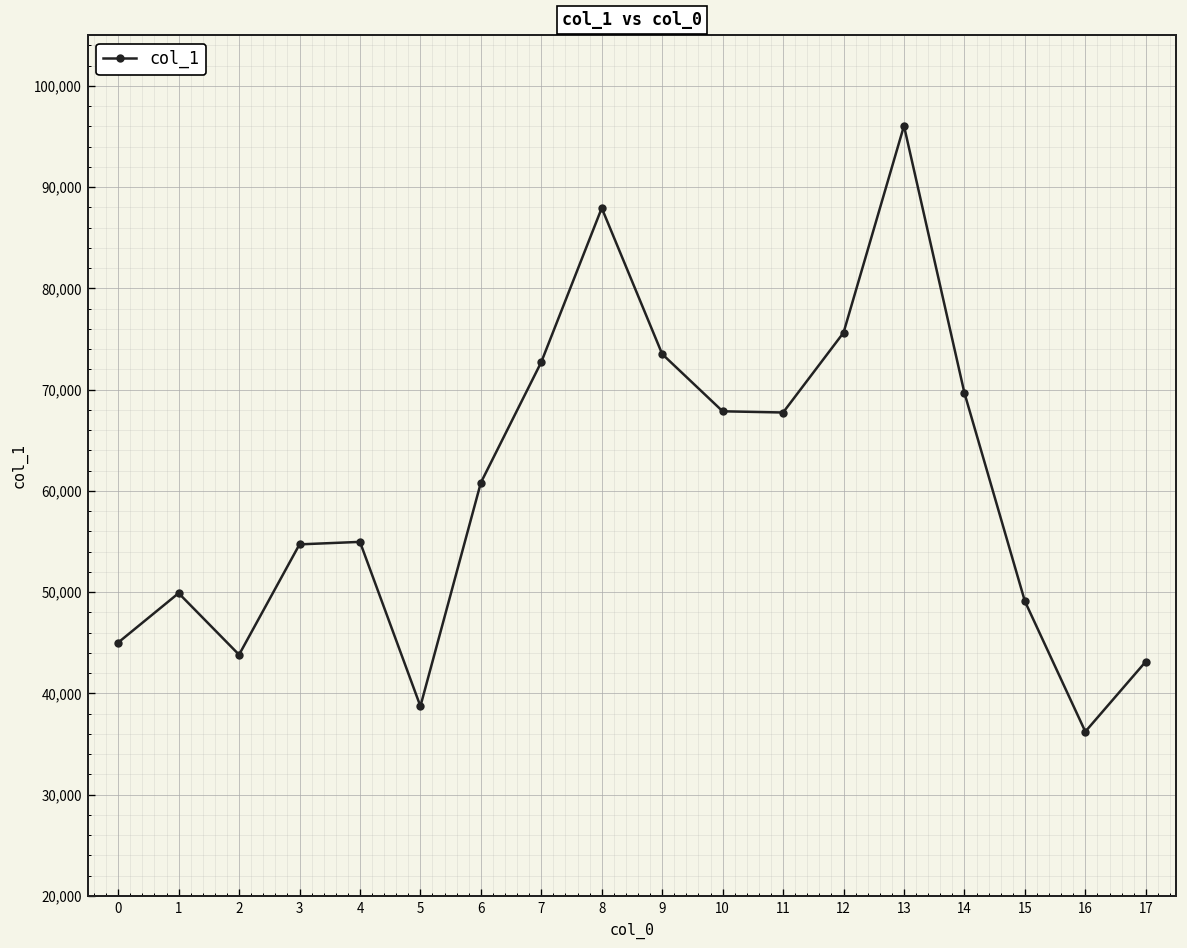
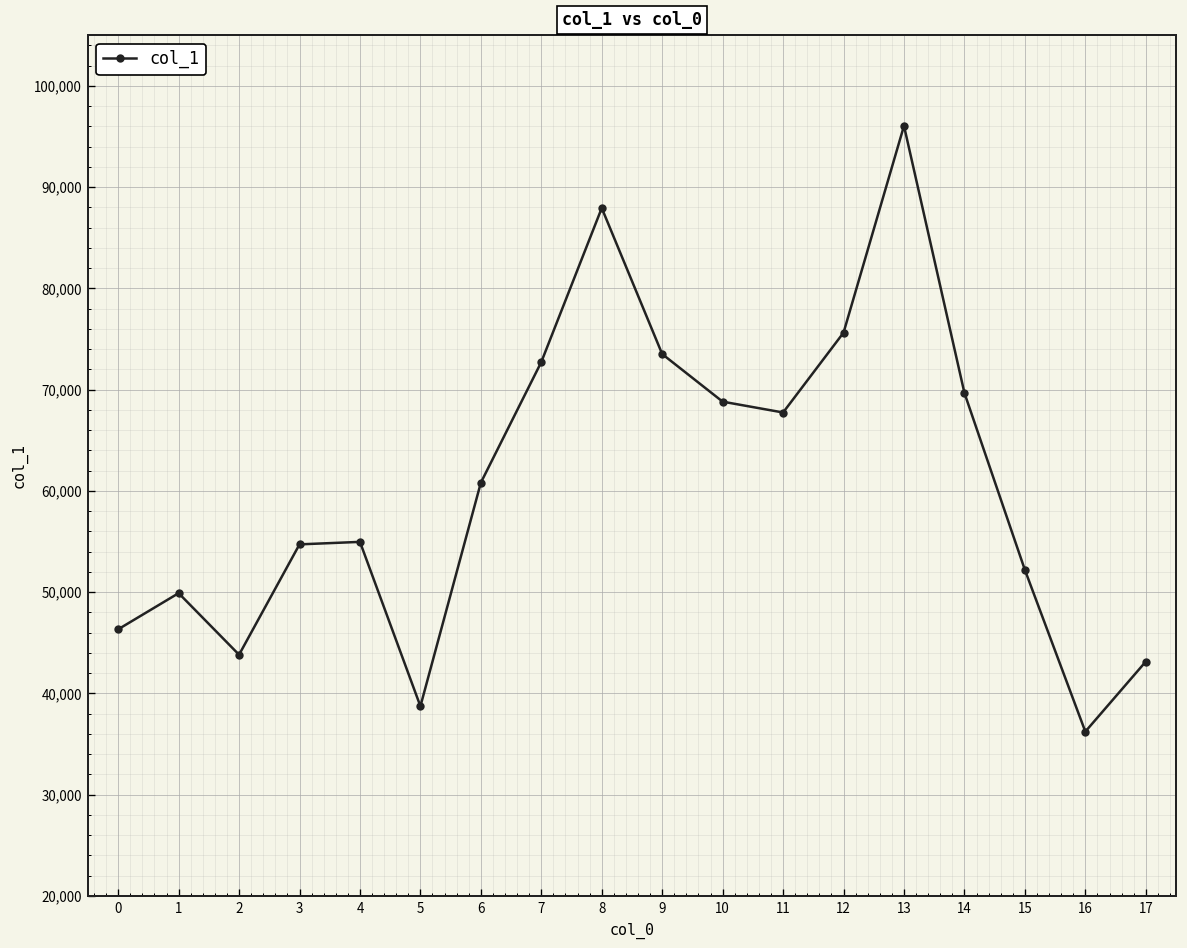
0: 45,000 -> 46,000
10: 68,000 -> 69,000
15: 49,000 -> 52,000
